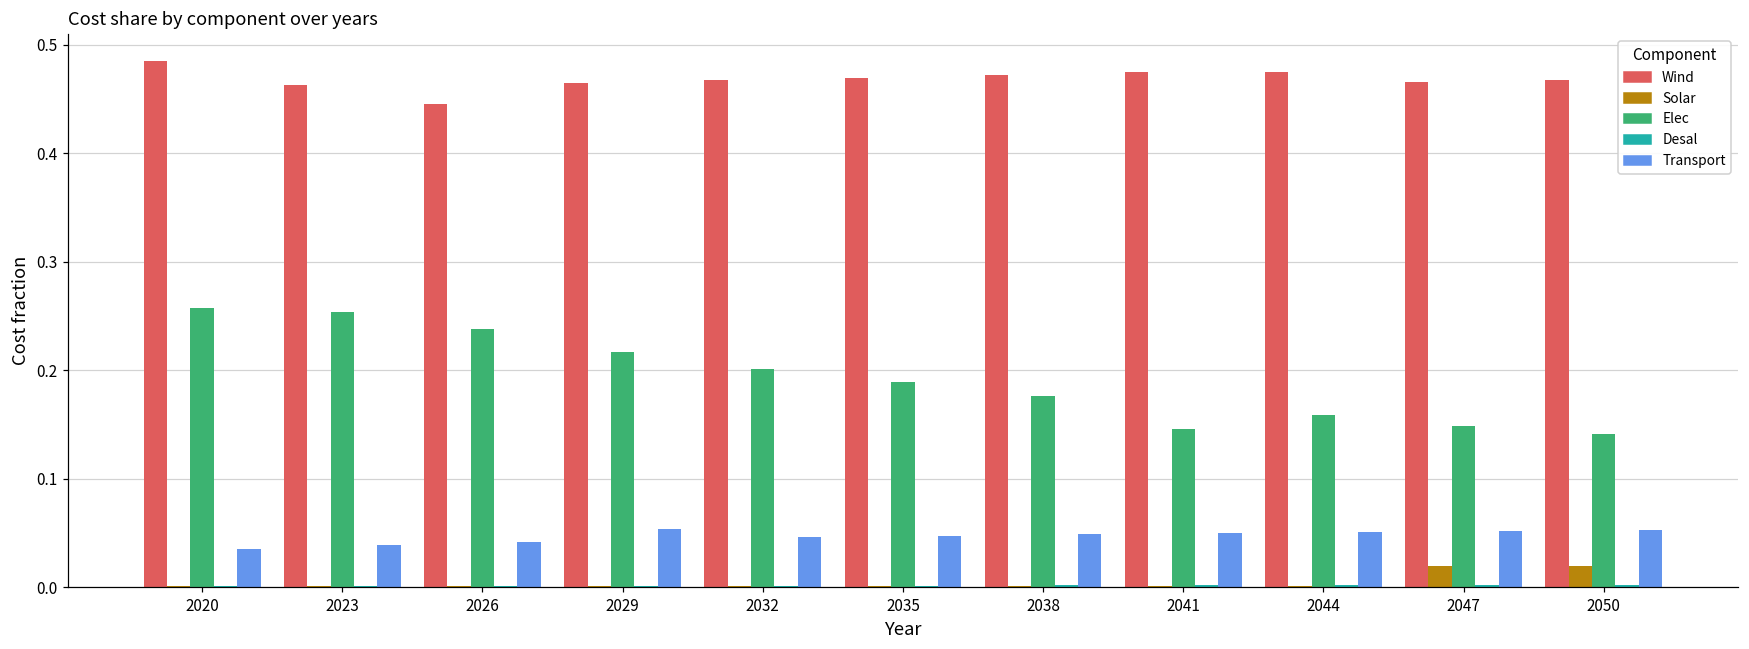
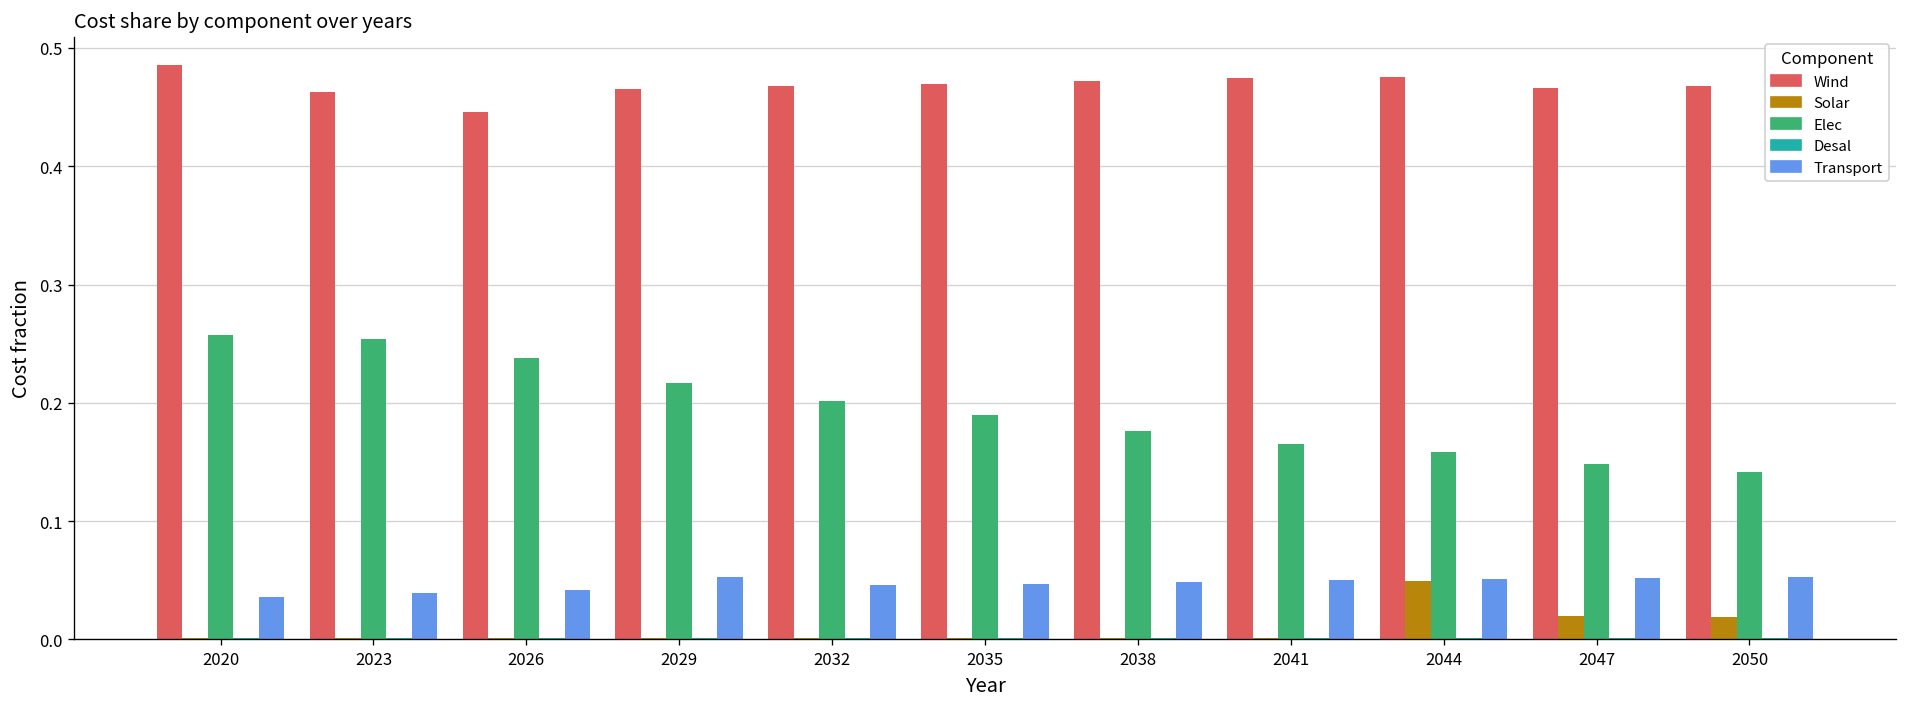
Elec, 2041: 0.15 -> 0.17
Solar, 2044: 0.00 -> 0.05
